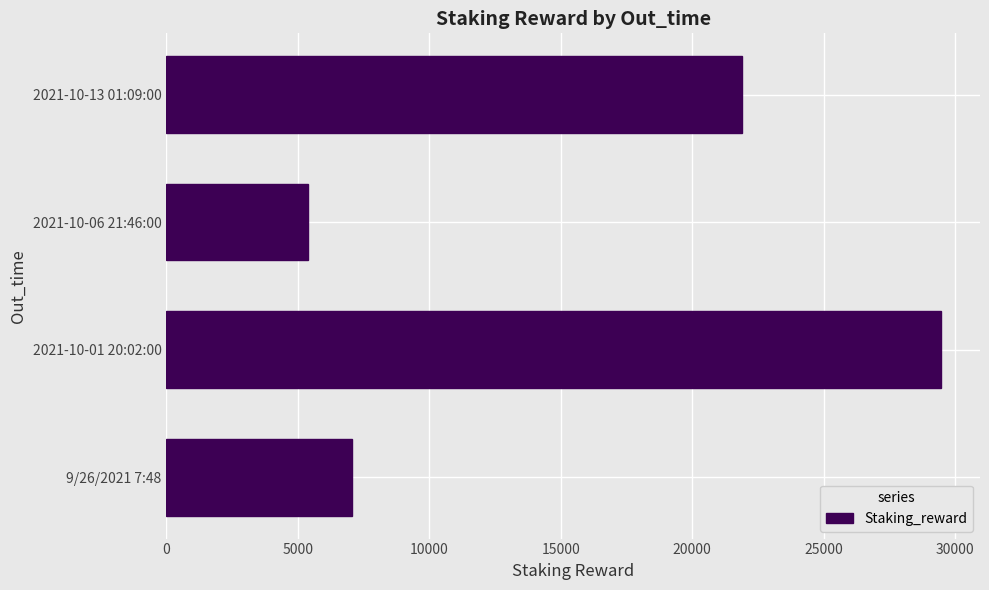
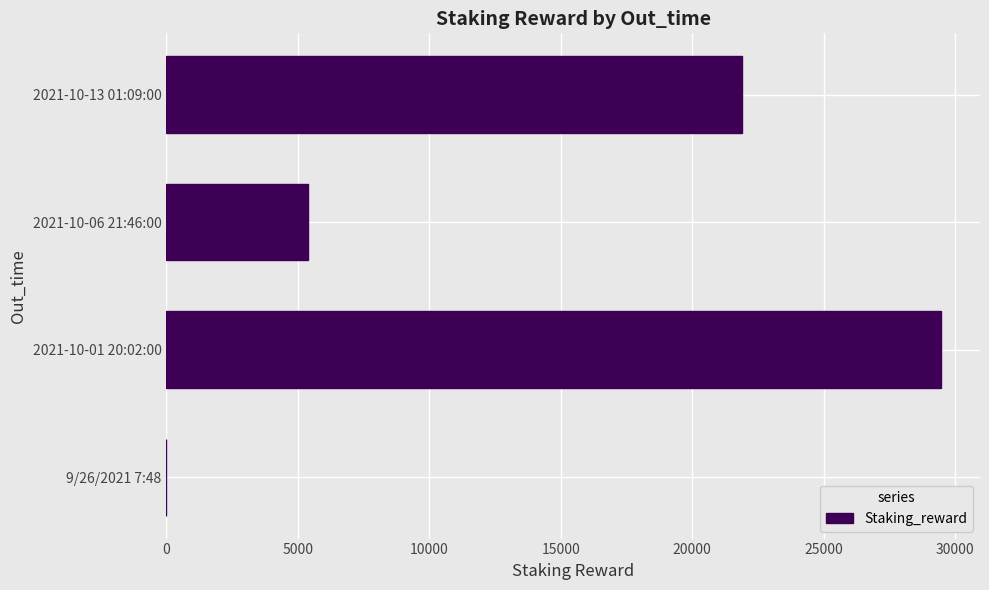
9/26/2021 7:48: 7100 -> 0
